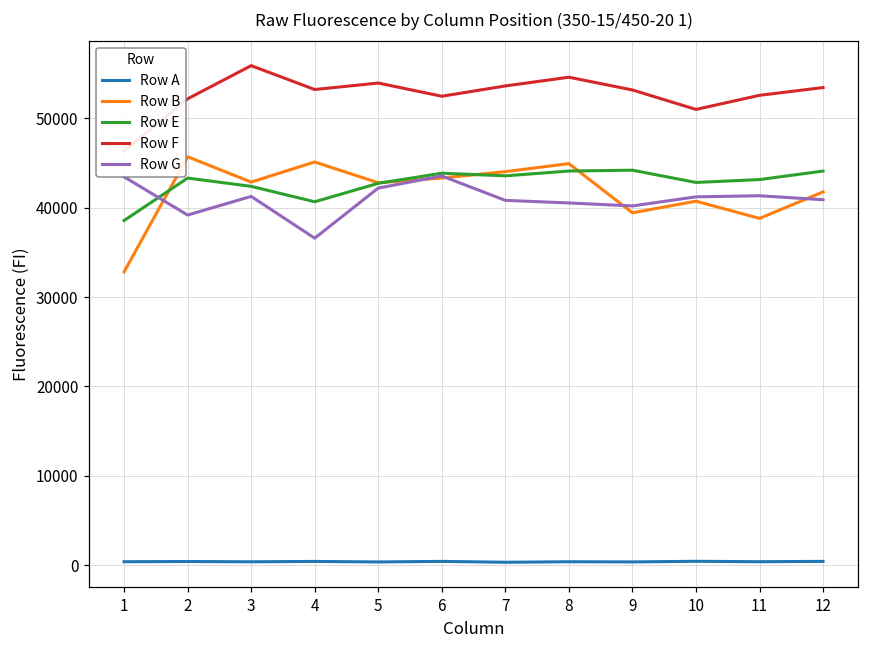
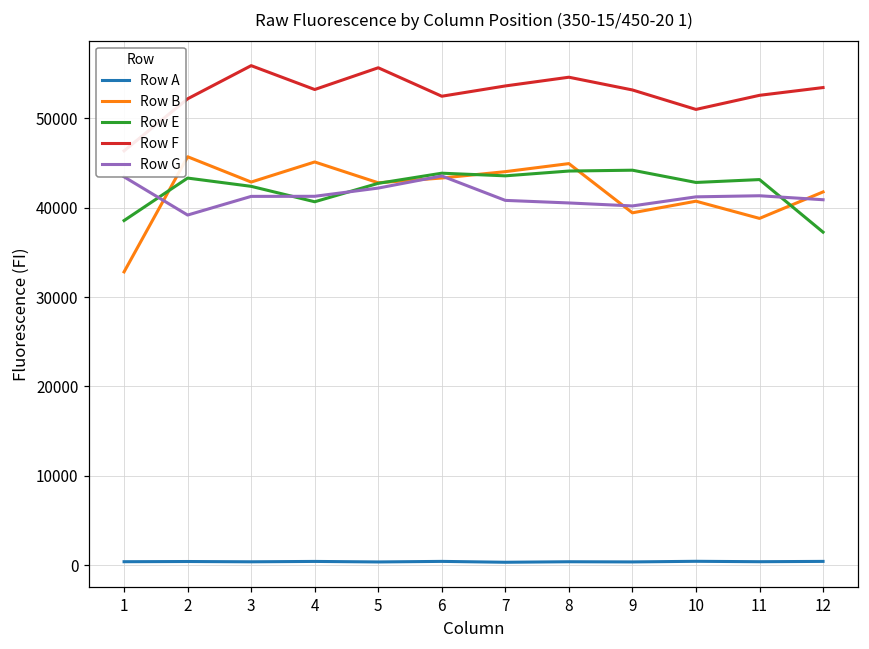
Row G, 4: 37000 -> 41000
Row F, 5: 54000 -> 56000
Row E, 12: 44000 -> 37000
